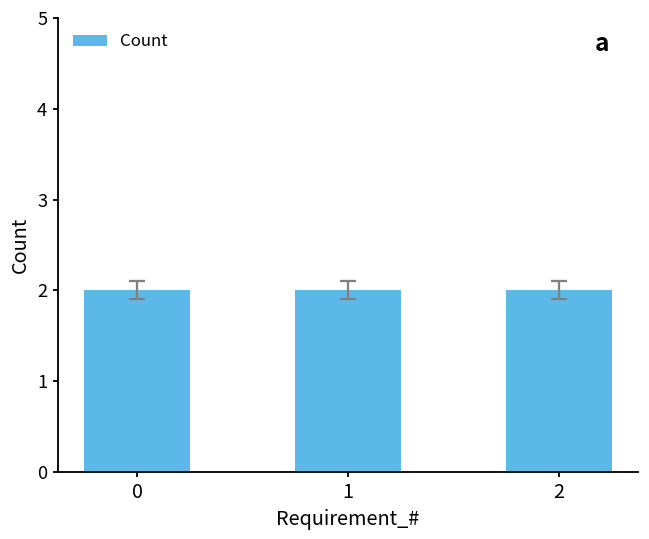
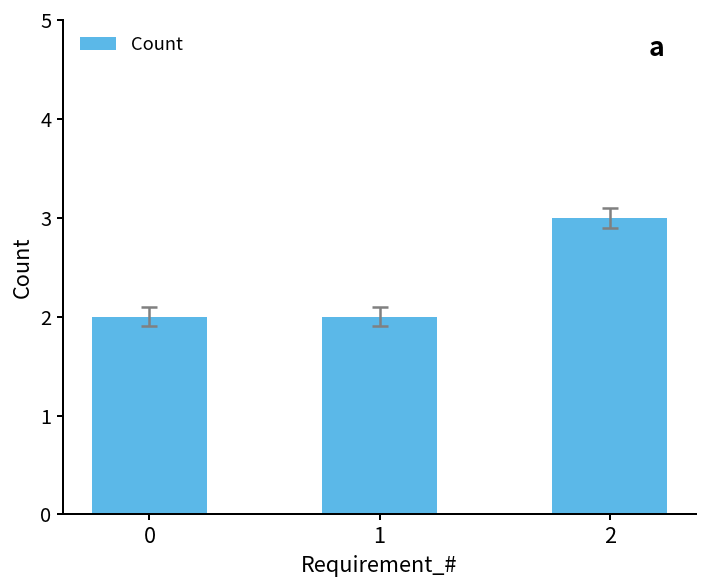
Count, 2: 2 -> 3
